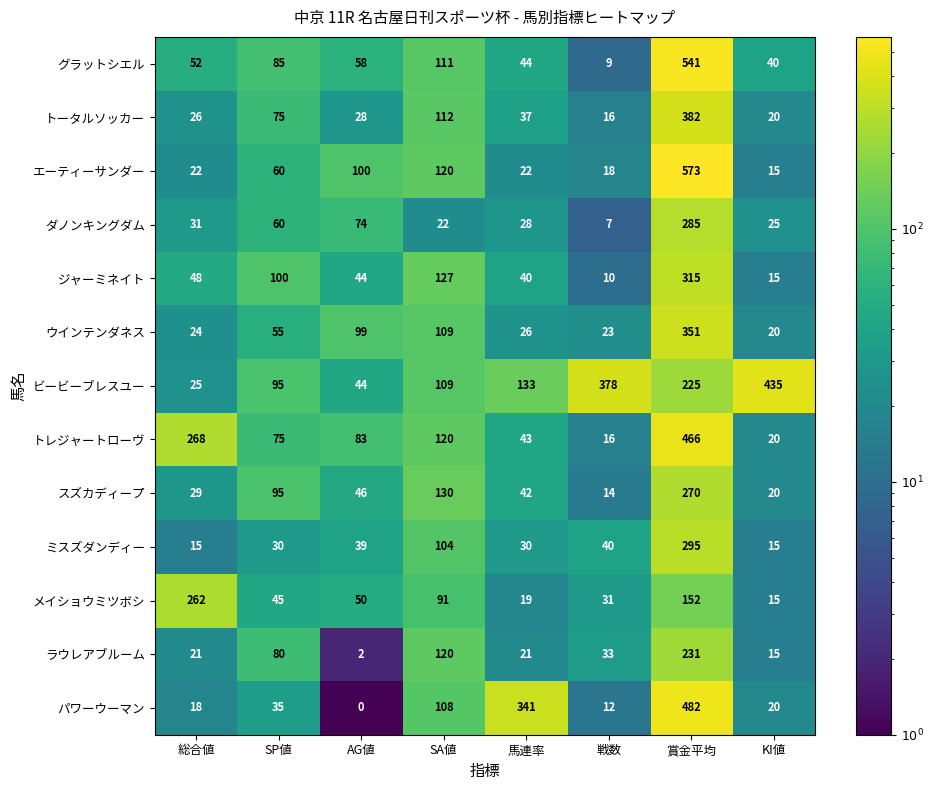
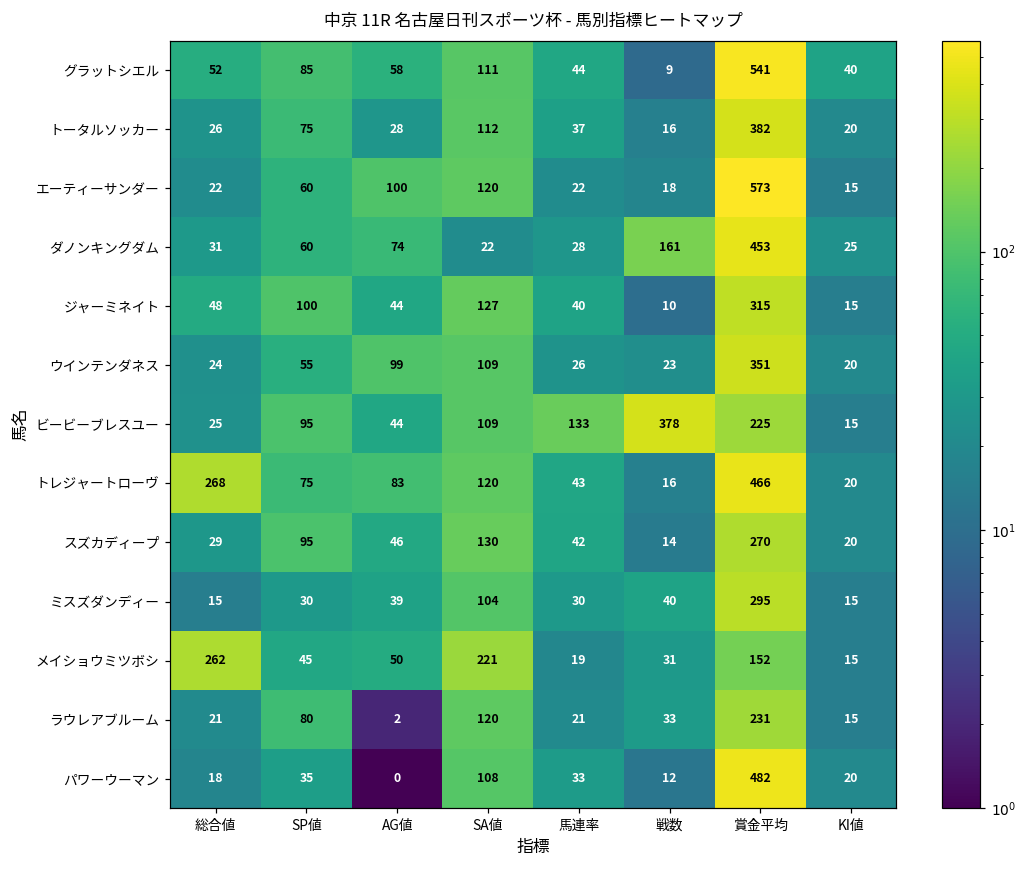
ダノンキングダム, 戦数: 7 -> 161
ダノンキングダム, 賞金平均: 285 -> 453
ビービーブレスユー, KI値: 435 -> 15
メイショウミツボシ, SA値: 91 -> 221
パワーウーマン, 馬連率: 341 -> 33
